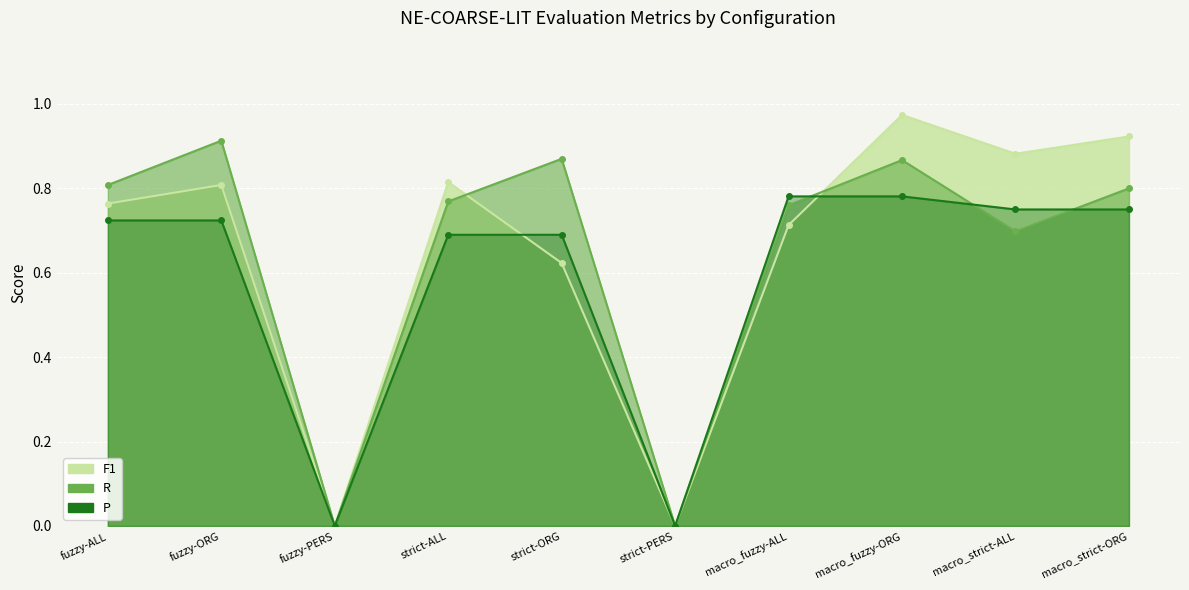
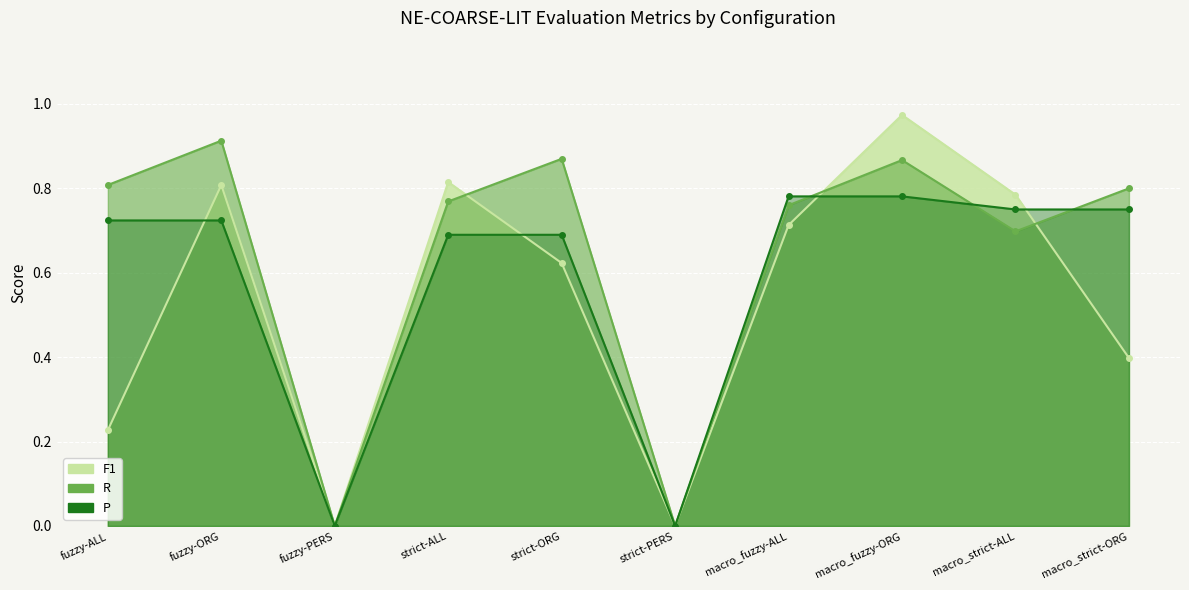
F1, fuzzy-ALL: 0.76 -> 0.23
F1, macro_strict-ALL: 0.88 -> 0.79
F1, macro_strict-ORG: 0.92 -> 0.40
